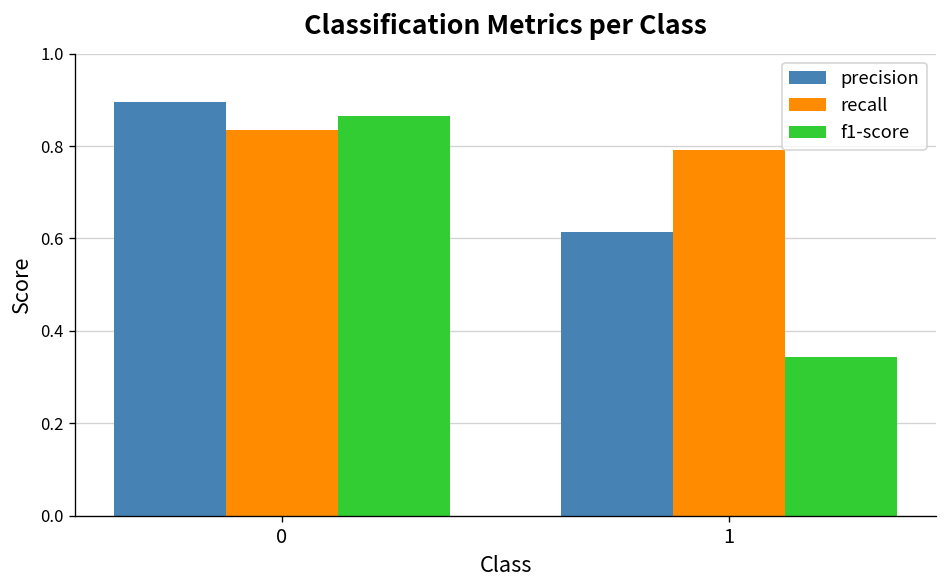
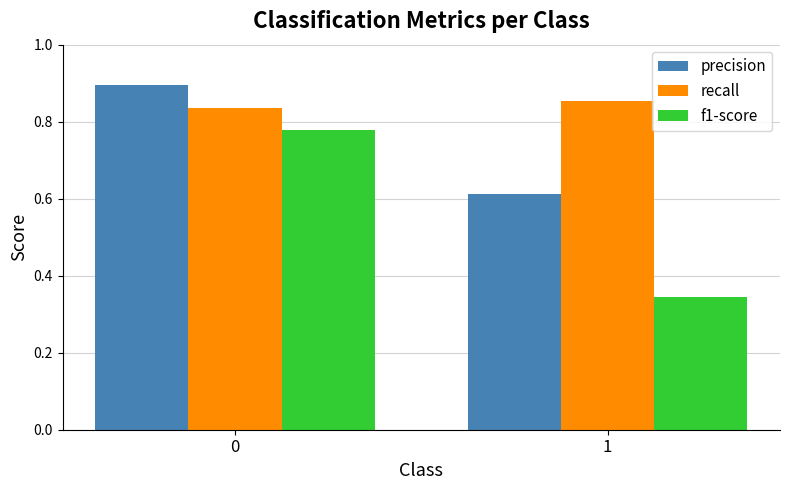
f1-score, 0: 0.86 -> 0.78
recall, 1: 0.79 -> 0.85
